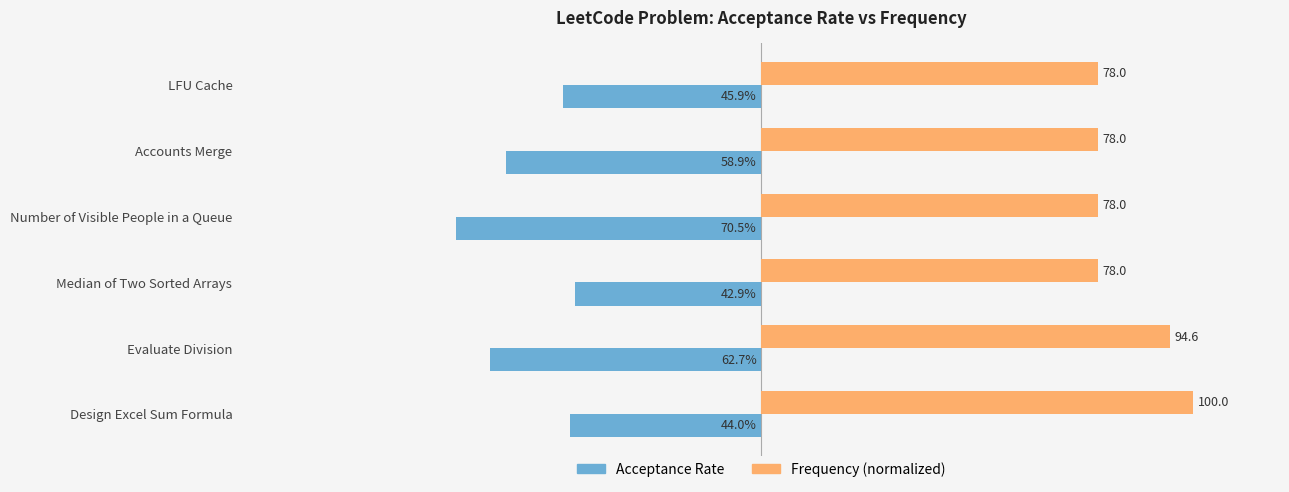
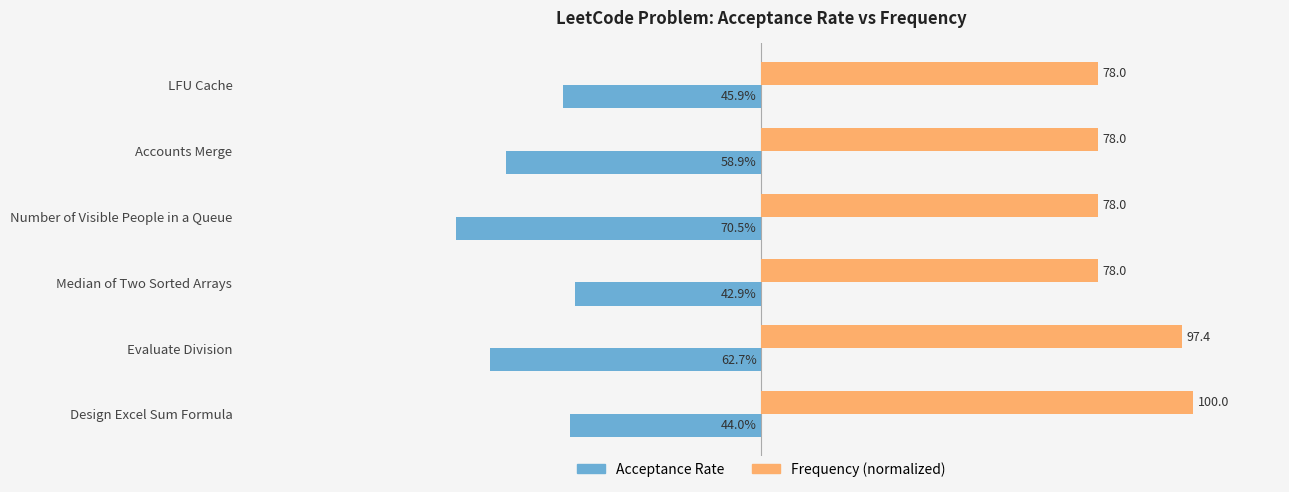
Frequency (normalized), Evaluate Division: 94.6 -> 97.4
